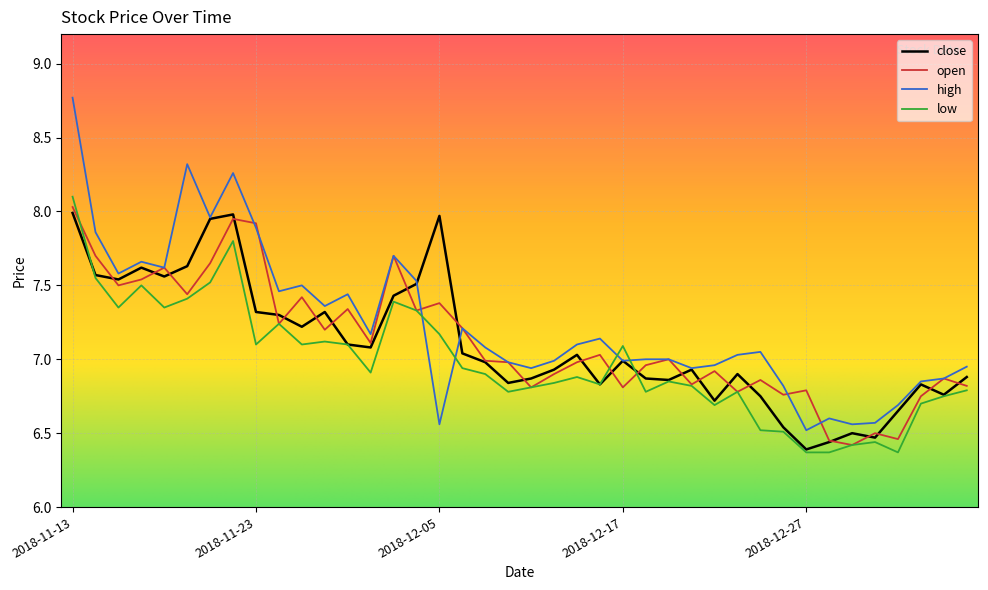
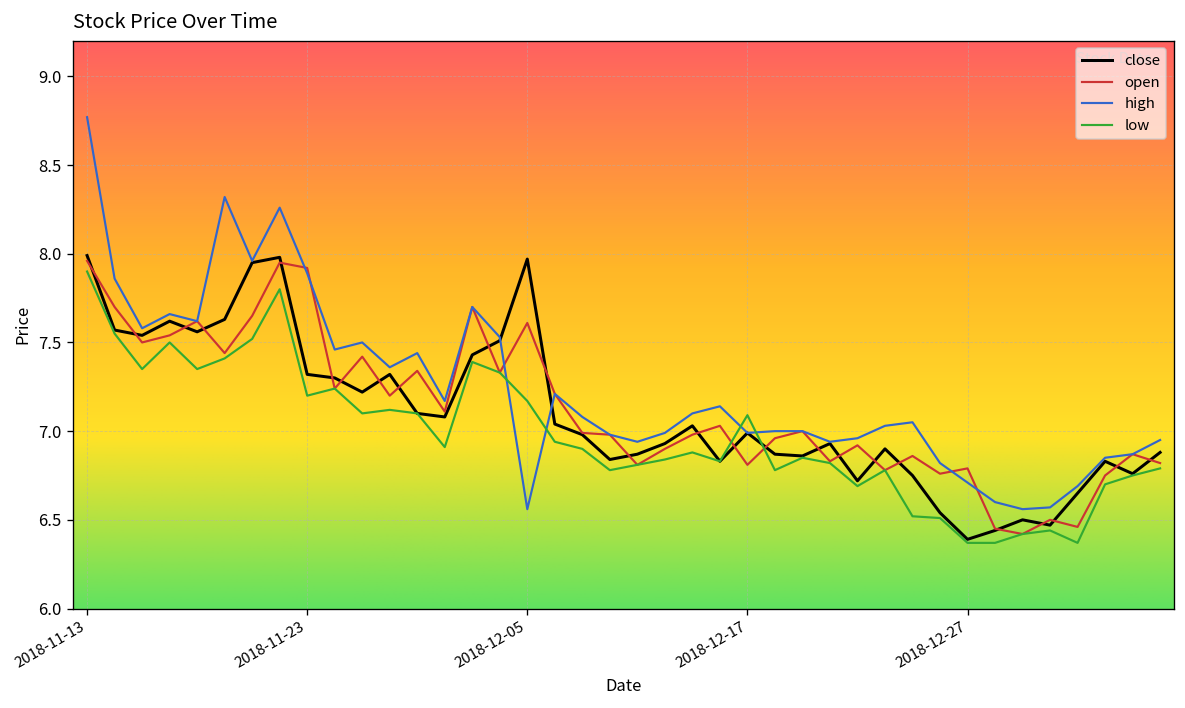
open, 2018-11-13: 8.03 -> 7.96
low, 2018-11-13: 8.1 -> 7.9
low, 2018-11-23: 7.1 -> 7.2
open, 2018-12-05: 7.38 -> 7.61
high, 2018-12-27: 6.52 -> 6.71
